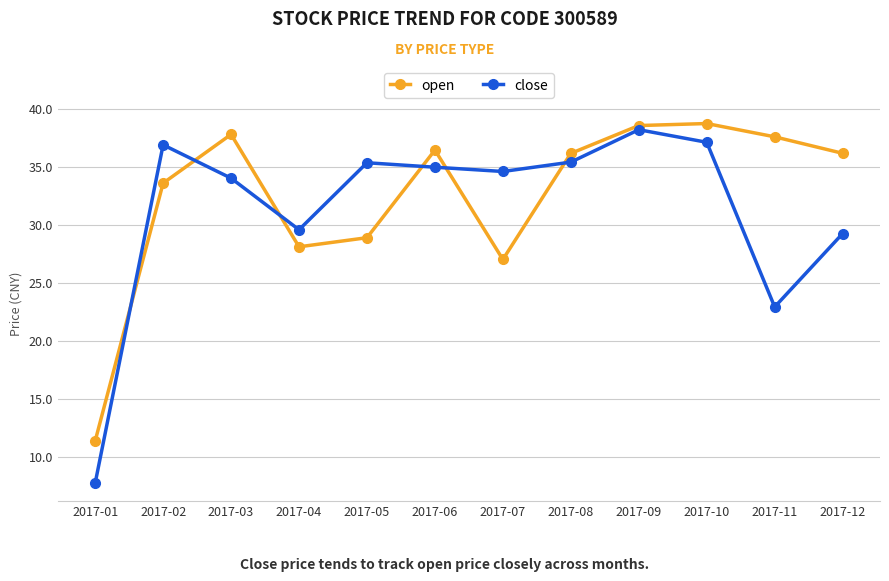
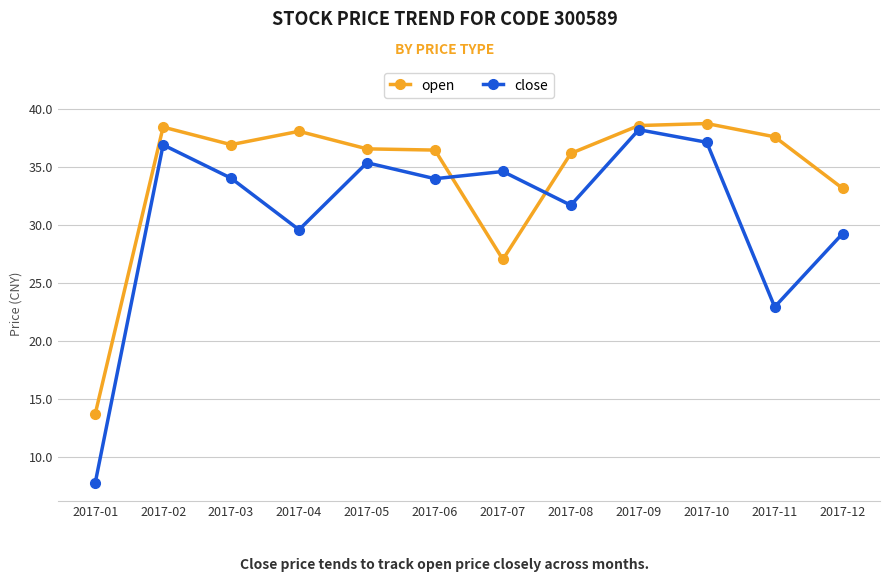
open, 2017-01: 11.4 -> 13.7
open, 2017-02: 33.6 -> 38.4
open, 2017-03: 37.8 -> 36.9
open, 2017-04: 28.1 -> 38.1
open, 2017-05: 28.9 -> 36.5
close, 2017-06: 35.0 -> 34.0
close, 2017-08: 35.4 -> 31.7
open, 2017-12: 36.2 -> 33.1
